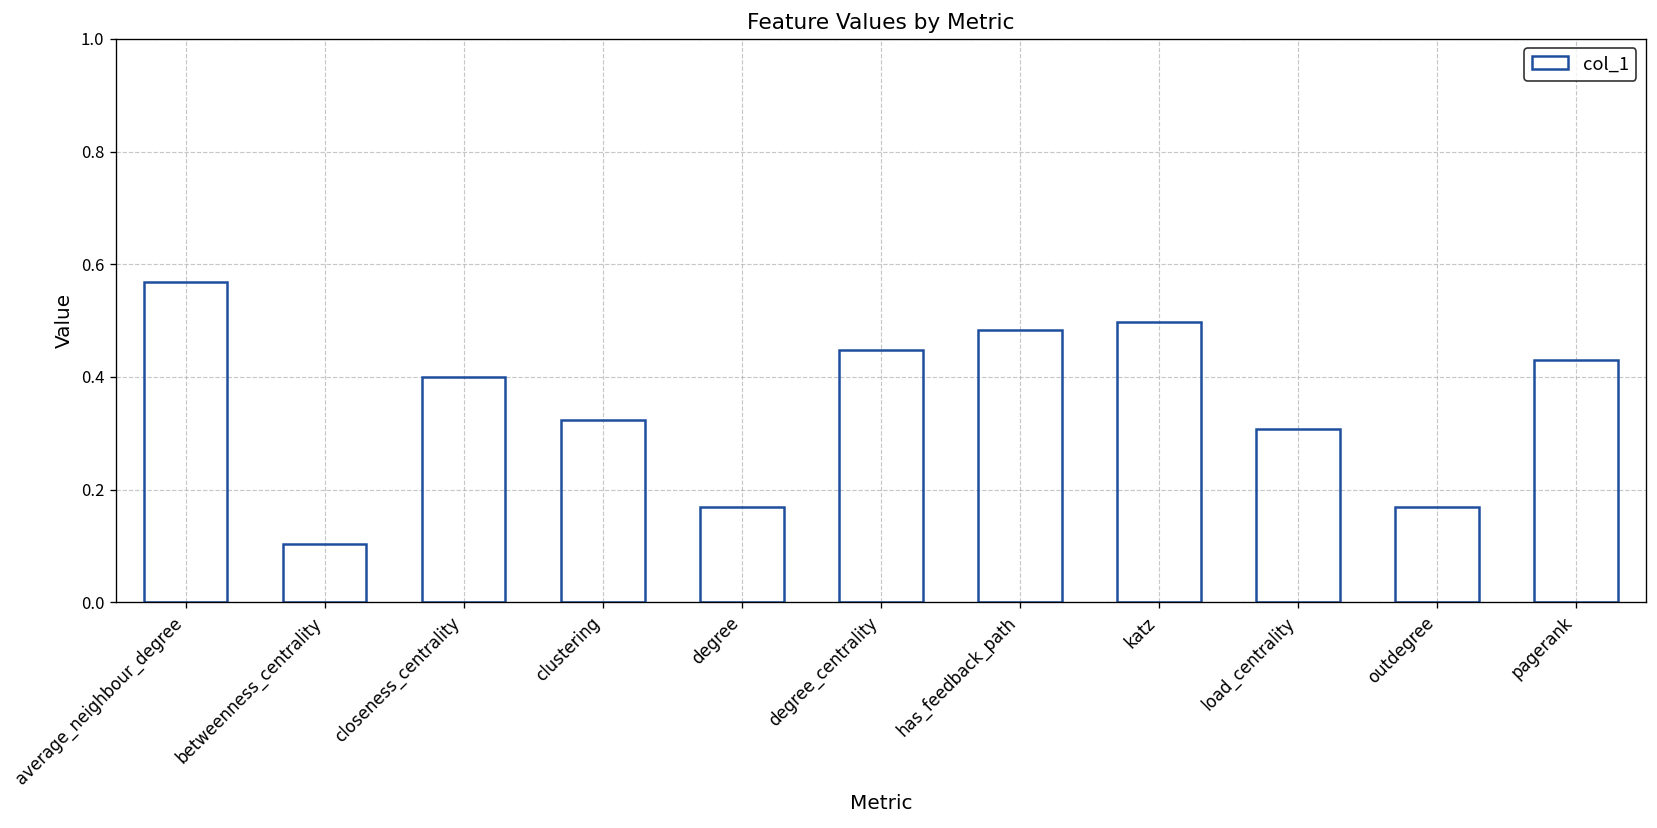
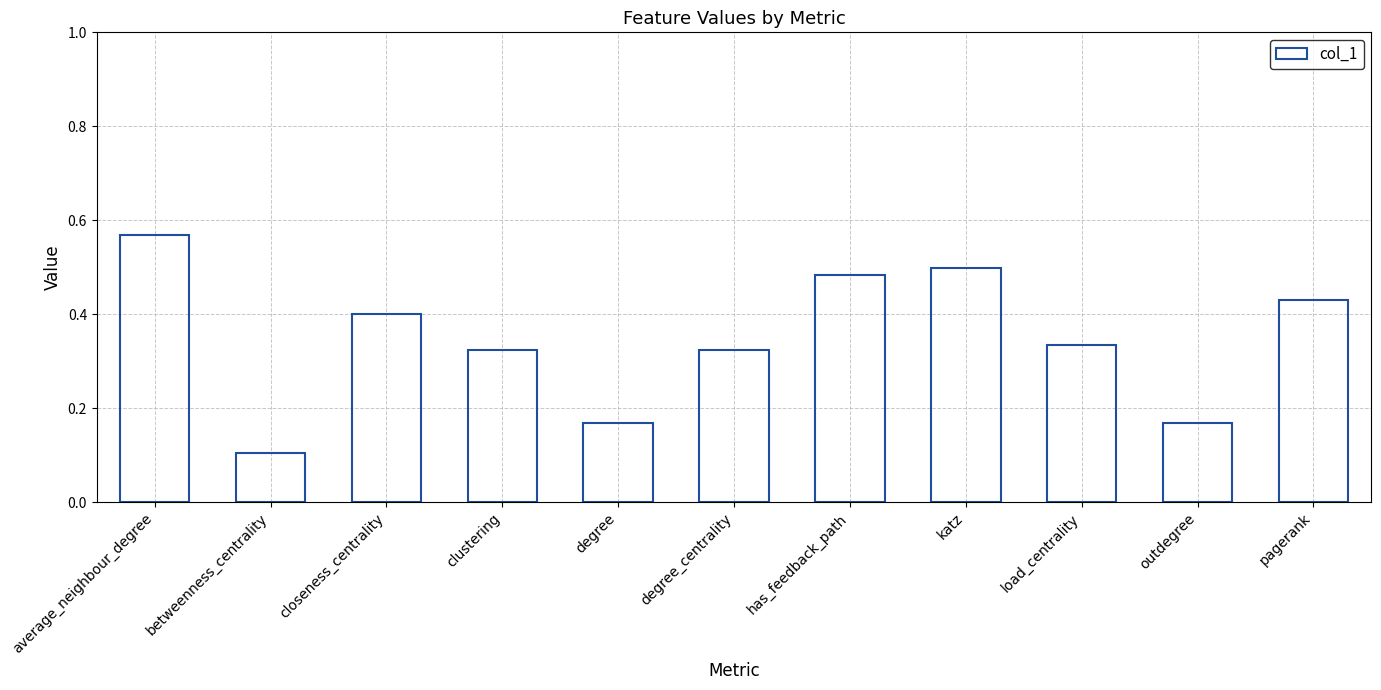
degree_centrality: 0.45 -> 0.32
load_centrality: 0.31 -> 0.33
